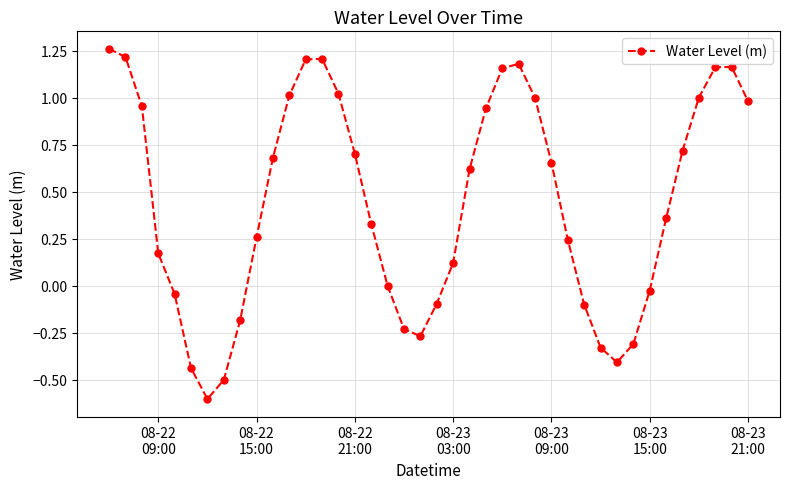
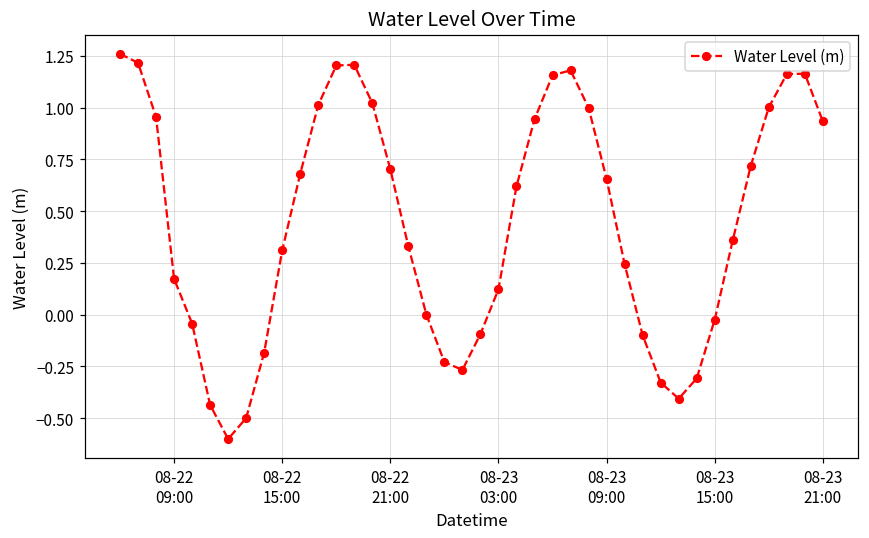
08-22 15:00: 0.26 -> 0.31
08-23 21:00: 0.98 -> 0.93
